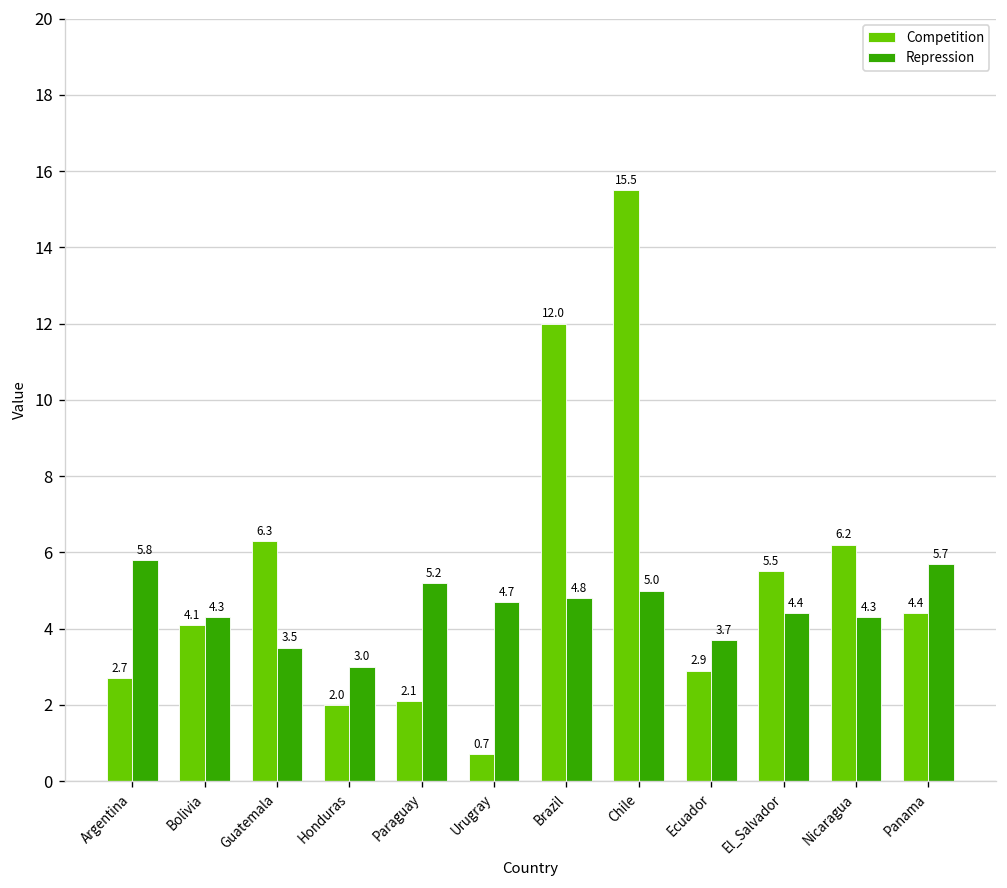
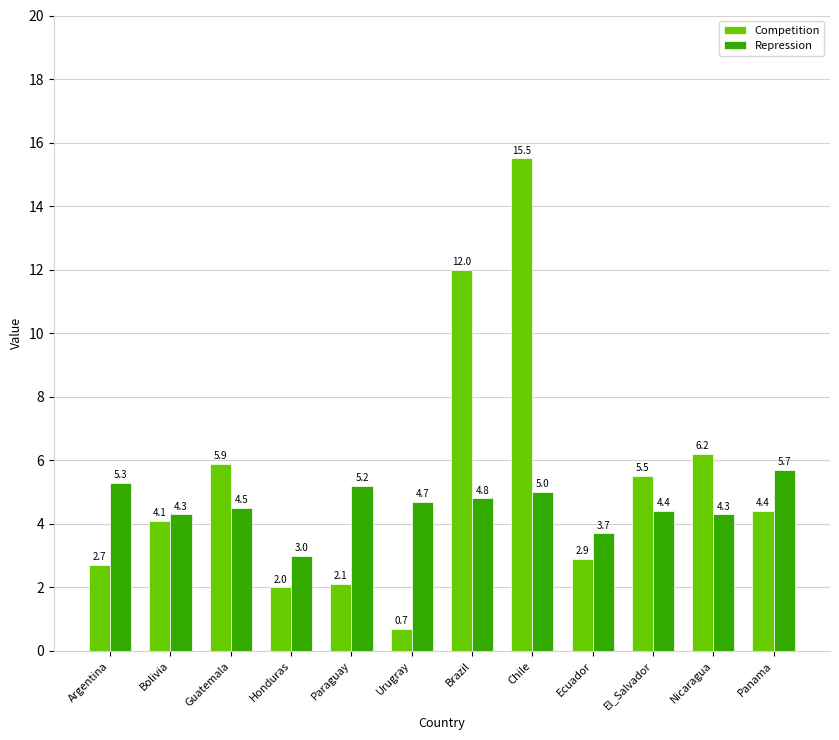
Repression, Argentina: 5.8 -> 5.3
Competition, Guatemala: 6.3 -> 5.9
Repression, Guatemala: 3.5 -> 4.5
